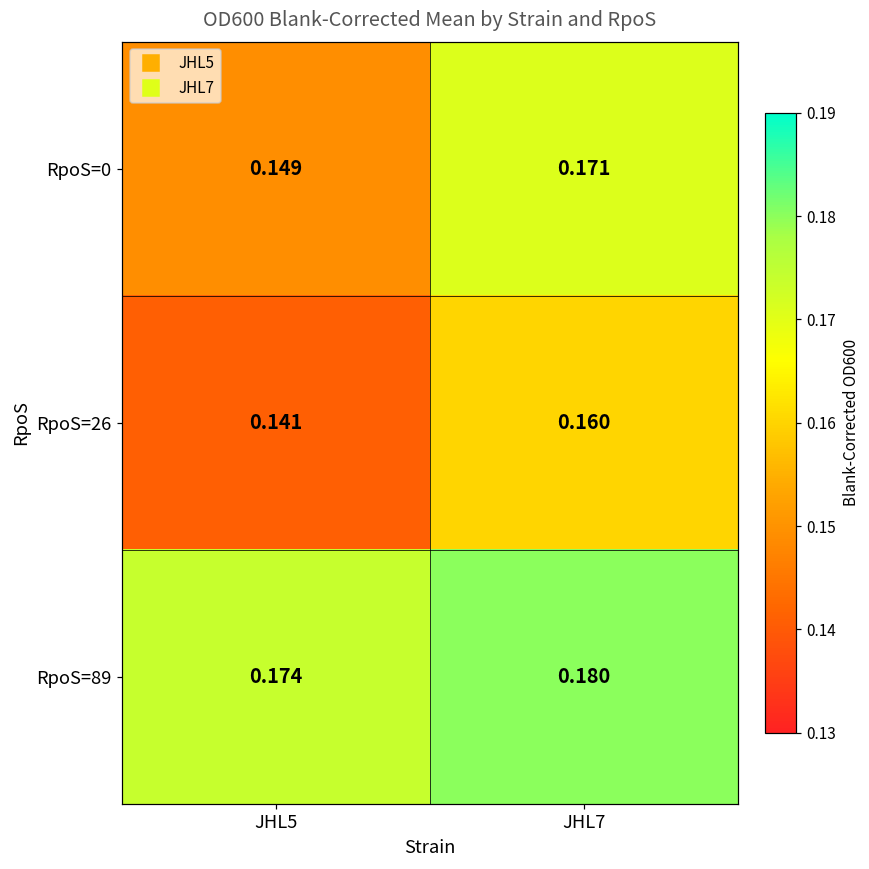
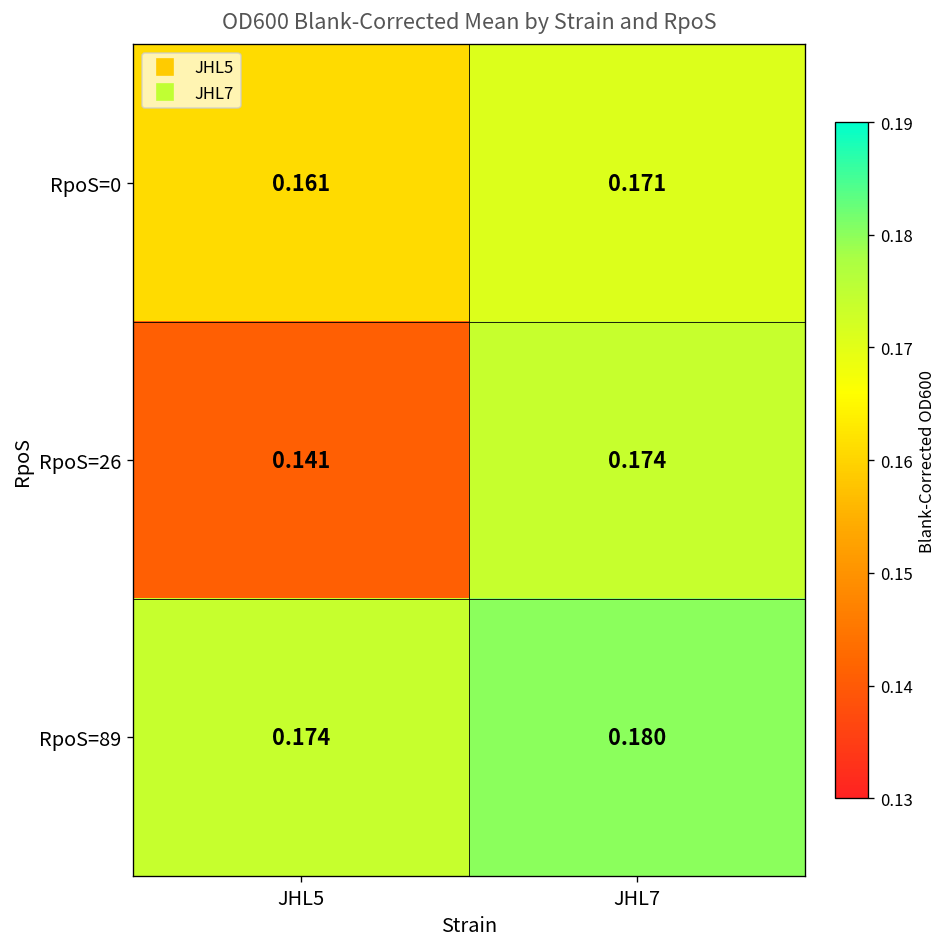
RpoS=0, JHL5: 0.149 -> 0.161
RpoS=26, JHL7: 0.160 -> 0.174
